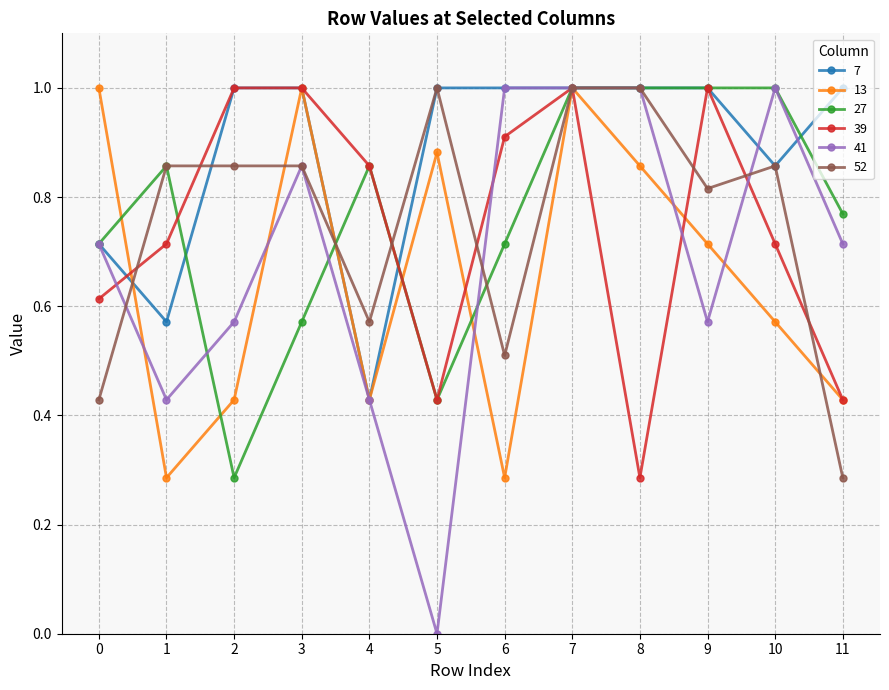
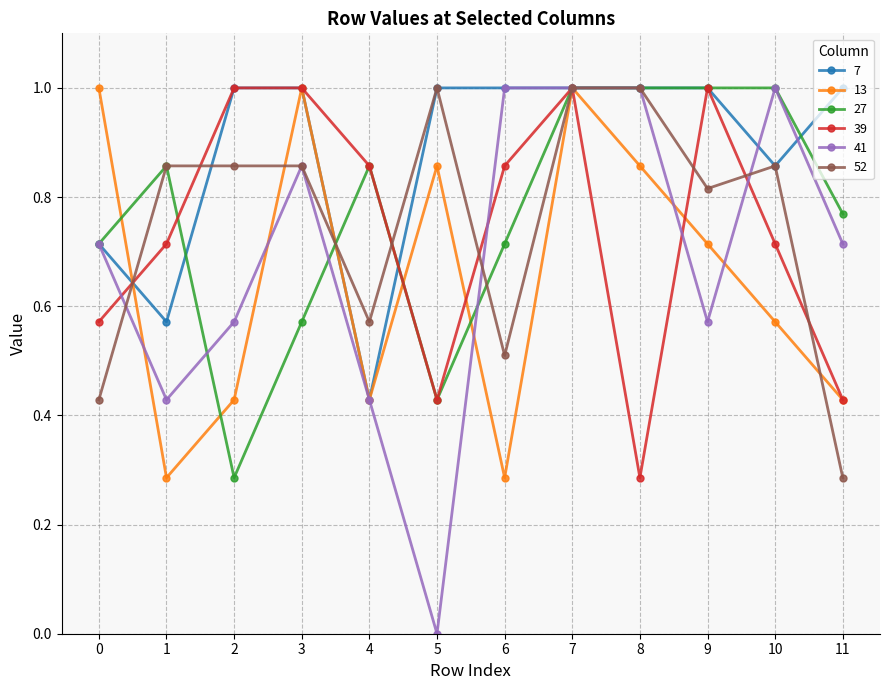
39, 0: 0.61 -> 0.57
13, 5: 0.88 -> 0.86
39, 6: 0.91 -> 0.86
